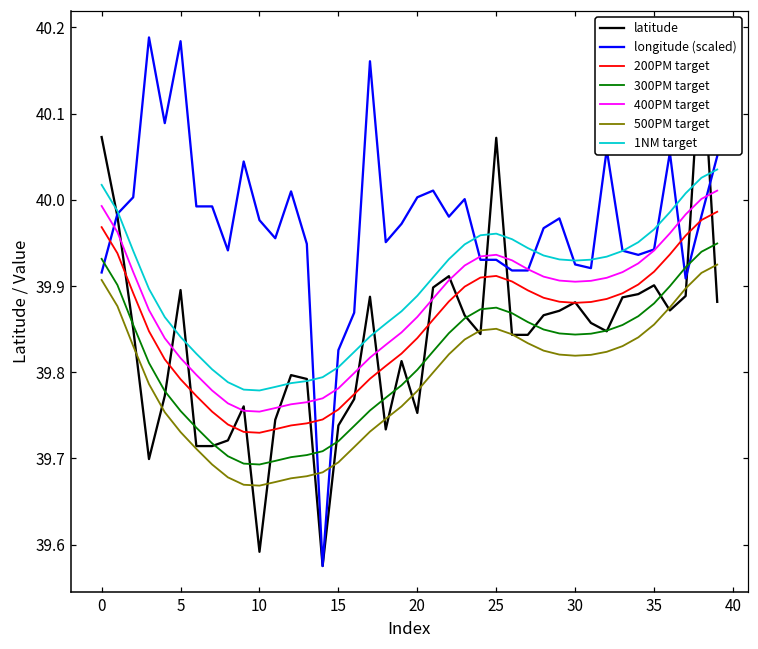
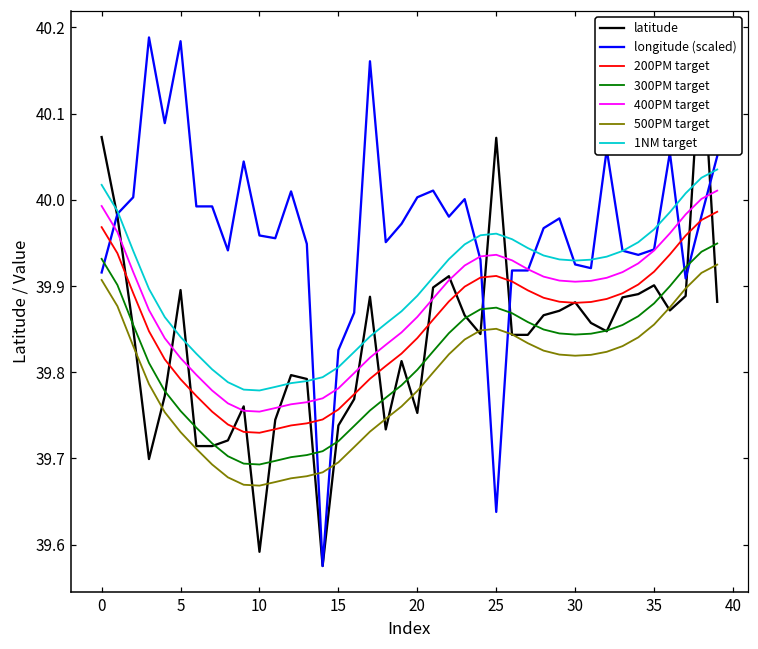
longitude (scaled), 10: 39.98 -> 39.96
longitude (scaled), 25: 39.93 -> 39.64
